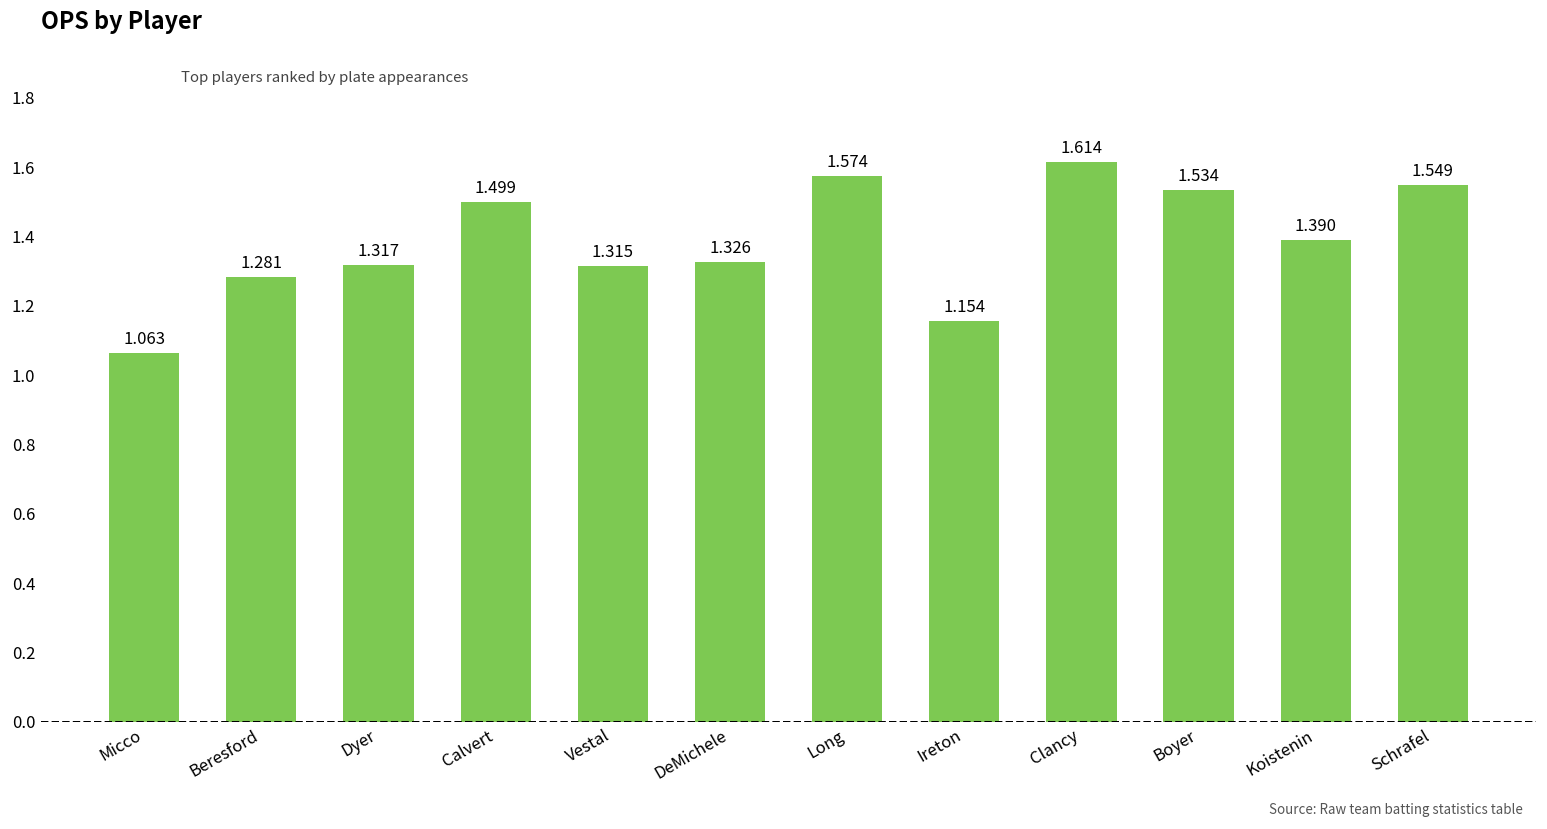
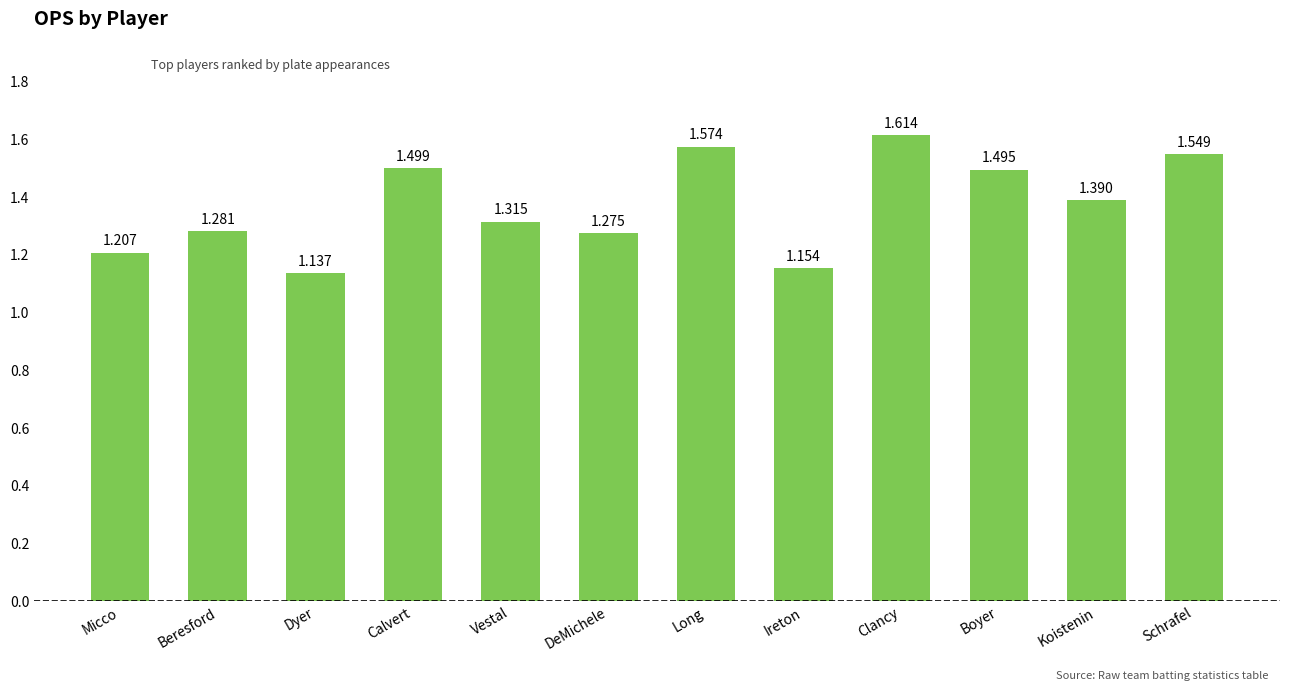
Micco: 1.063 -> 1.207
Dyer: 1.317 -> 1.137
DeMichele: 1.326 -> 1.275
Boyer: 1.534 -> 1.495
